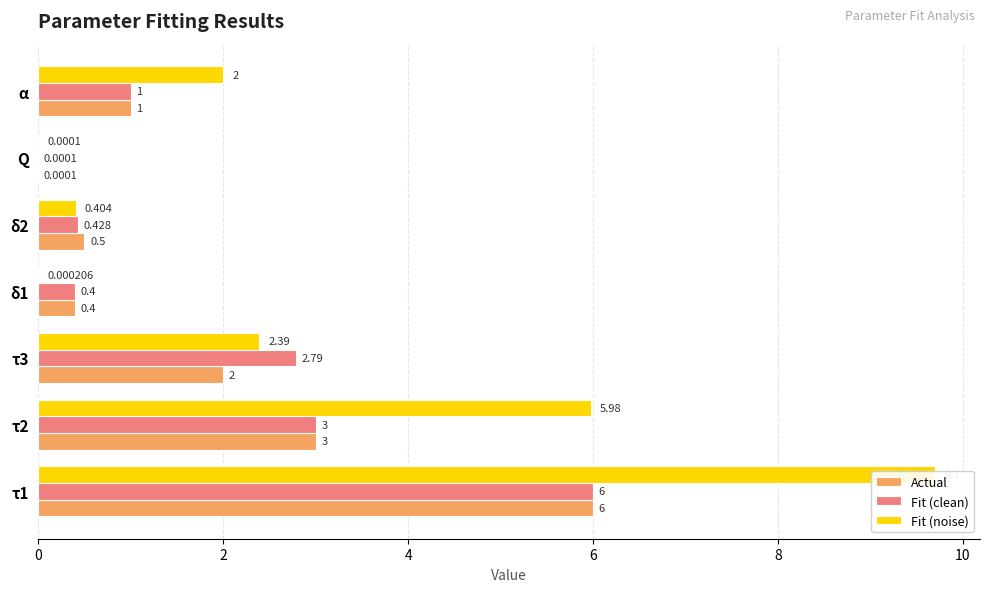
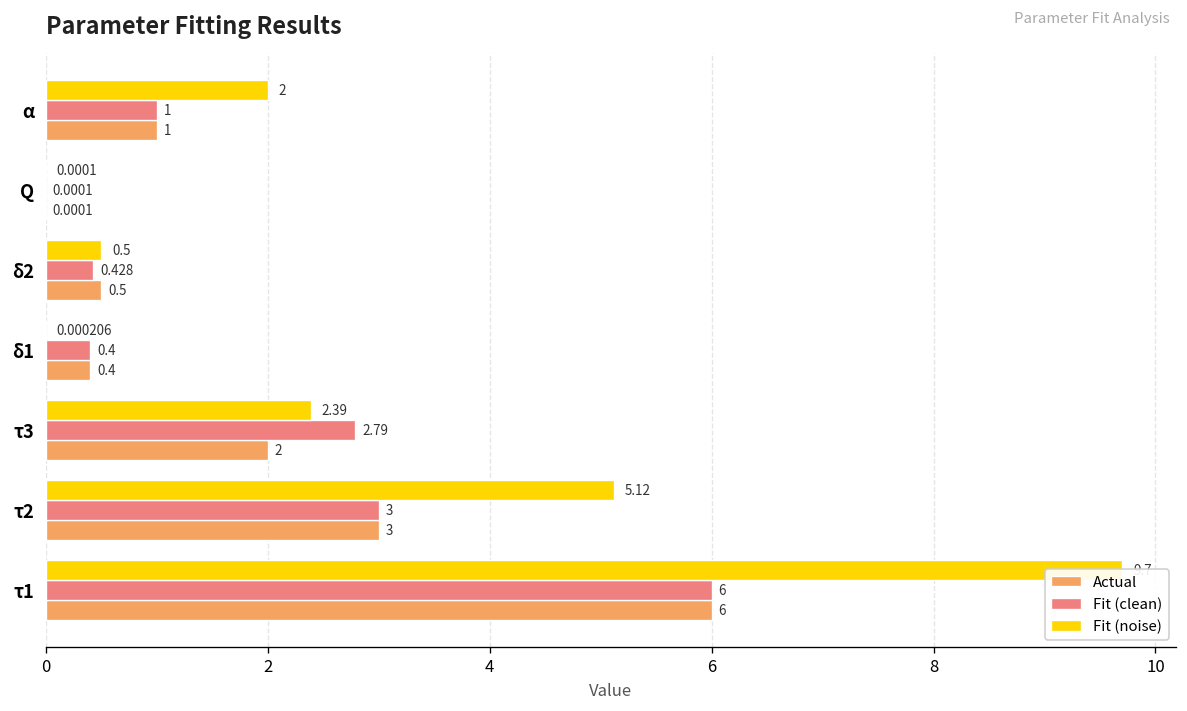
Fit (noise), δ2: 0.404 -> 0.5
Fit (noise), τ2: 5.98 -> 5.12
